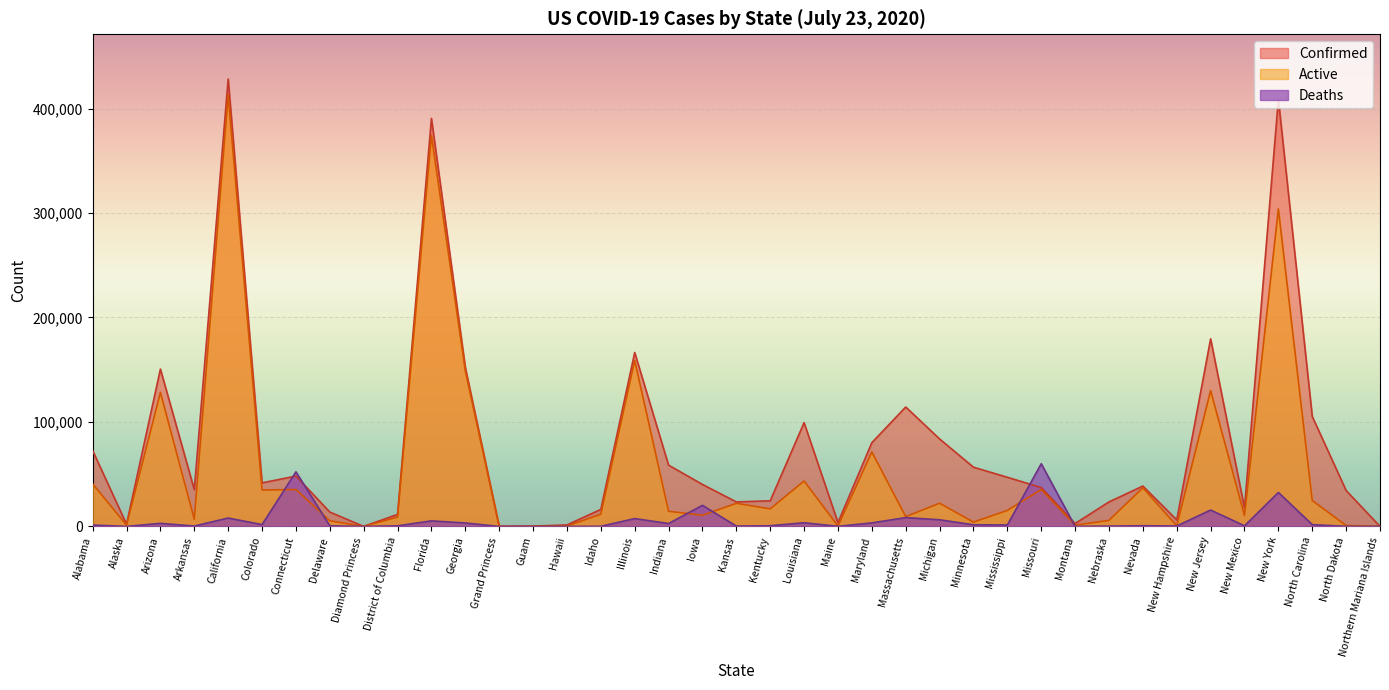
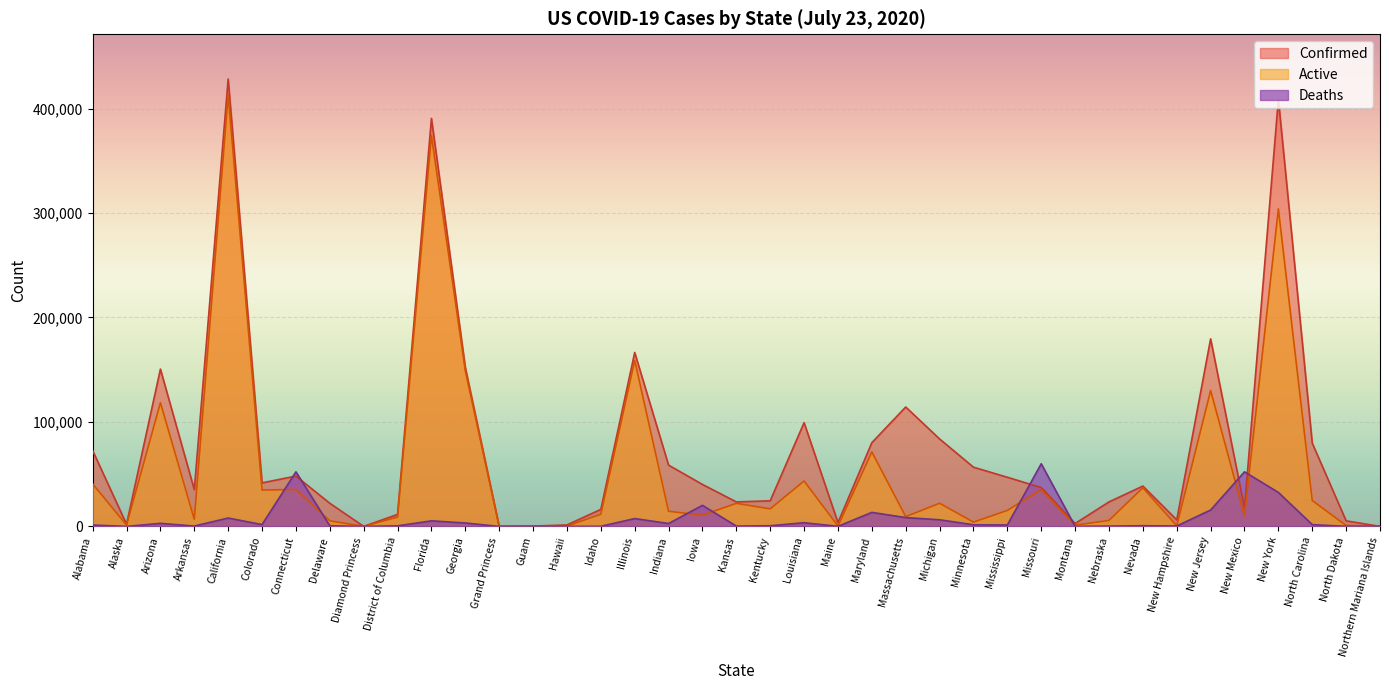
Active, Arizona: 128,000 -> 118,000
Confirmed, Delaware: 14,000 -> 22,000
Deaths, Maryland: 3,000 -> 13,000
Deaths, New Mexico: 1,000 -> 52,000
Confirmed, North Carolina: 105,000 -> 80,000
Confirmed, North Dakota: 34,000 -> 5,000
